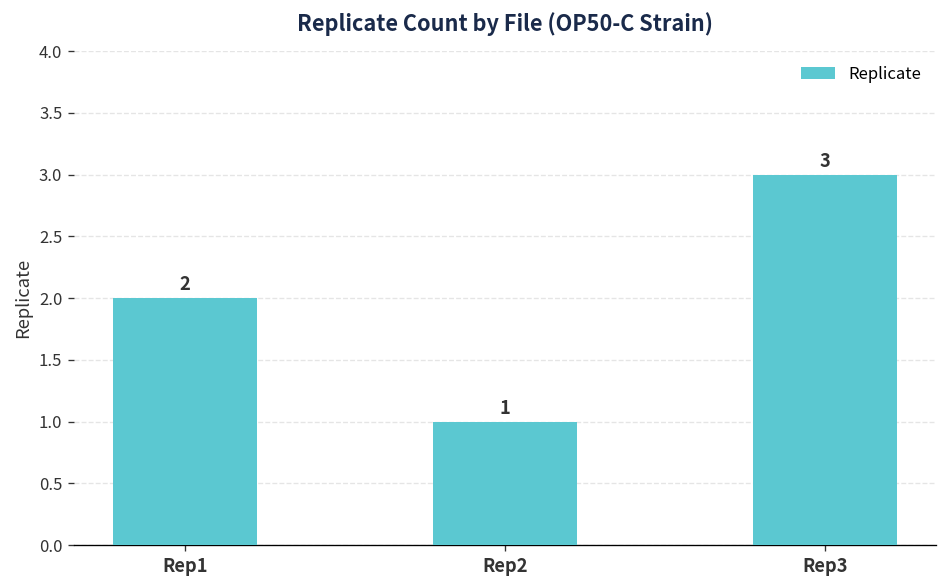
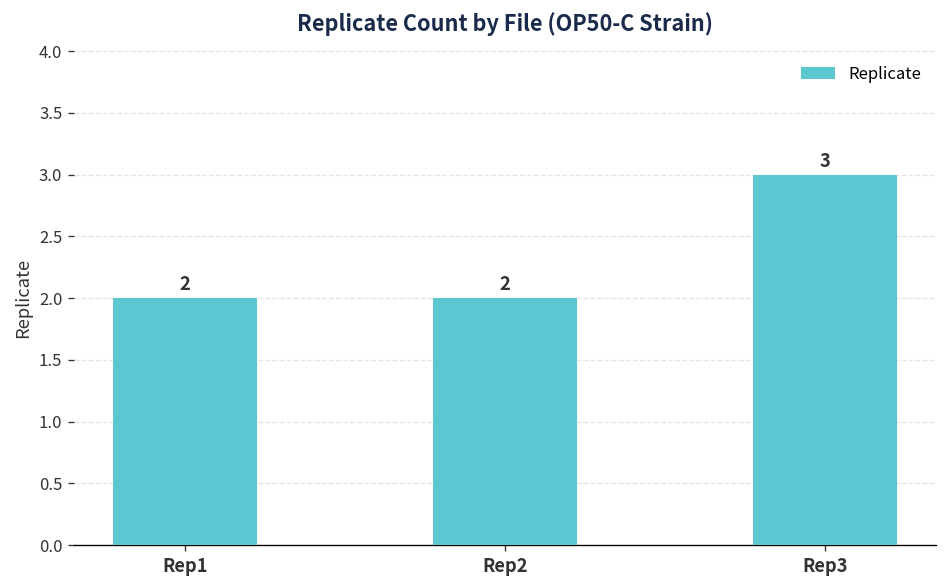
Rep2: 1 -> 2
